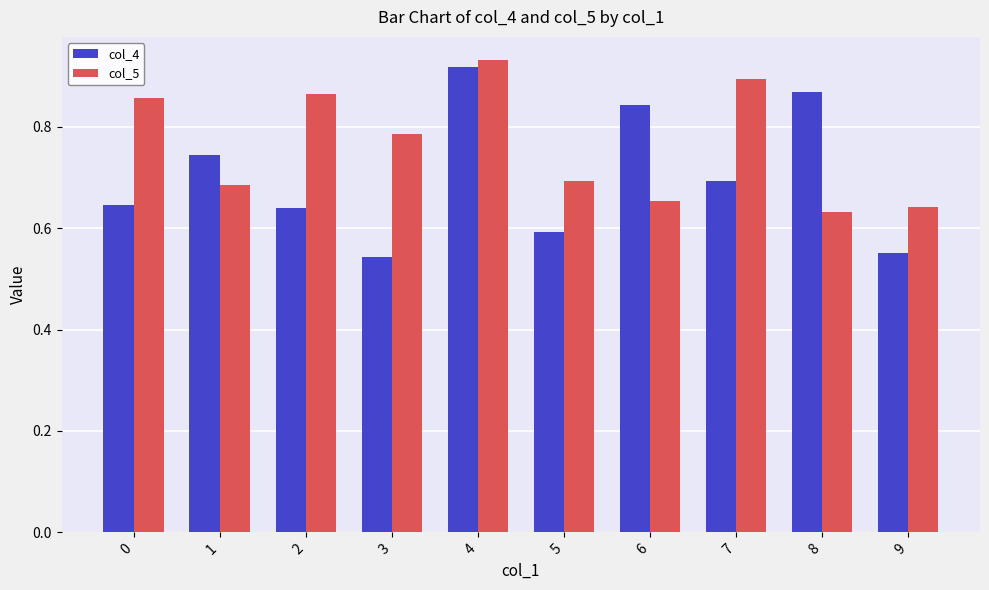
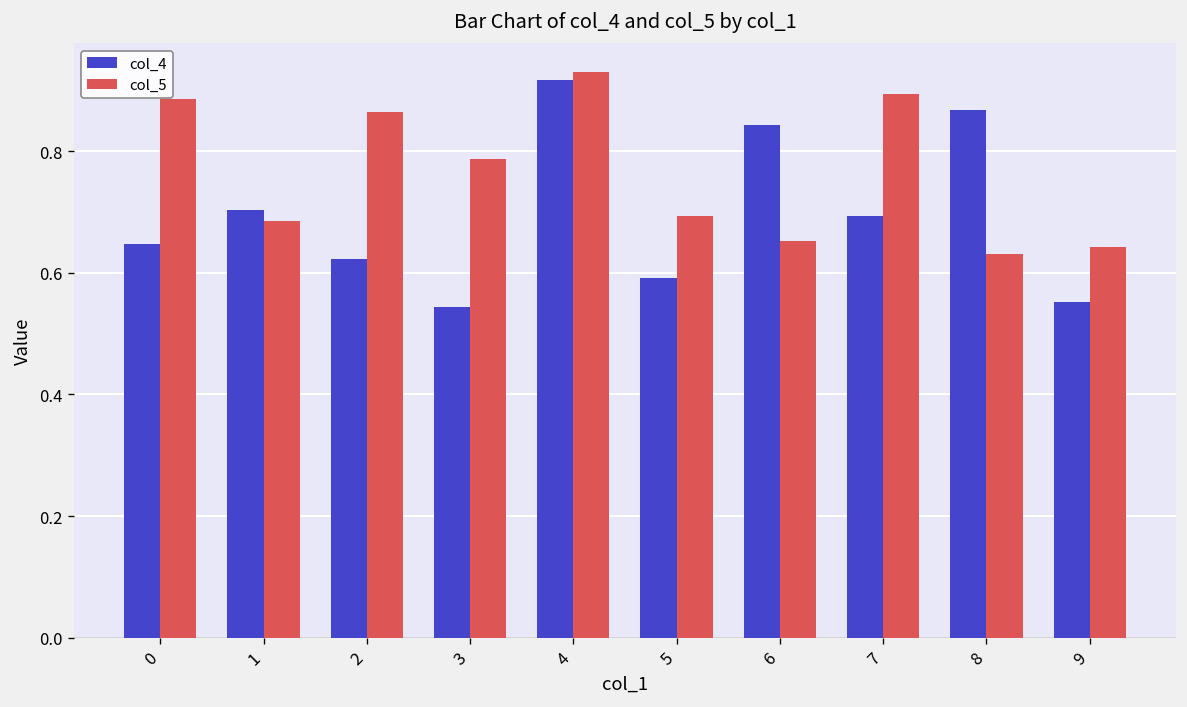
col_5, 0: 0.86 -> 0.89
col_4, 1: 0.74 -> 0.70
col_4, 2: 0.64 -> 0.62
